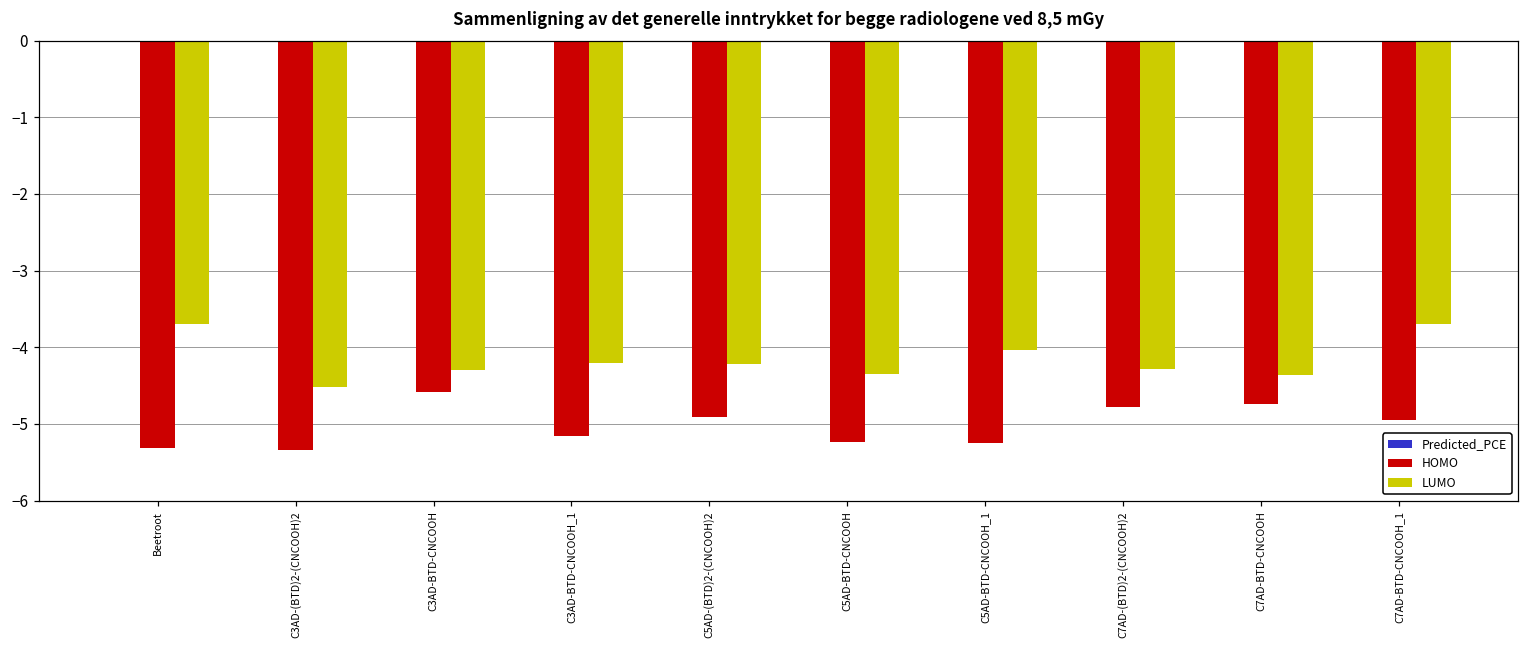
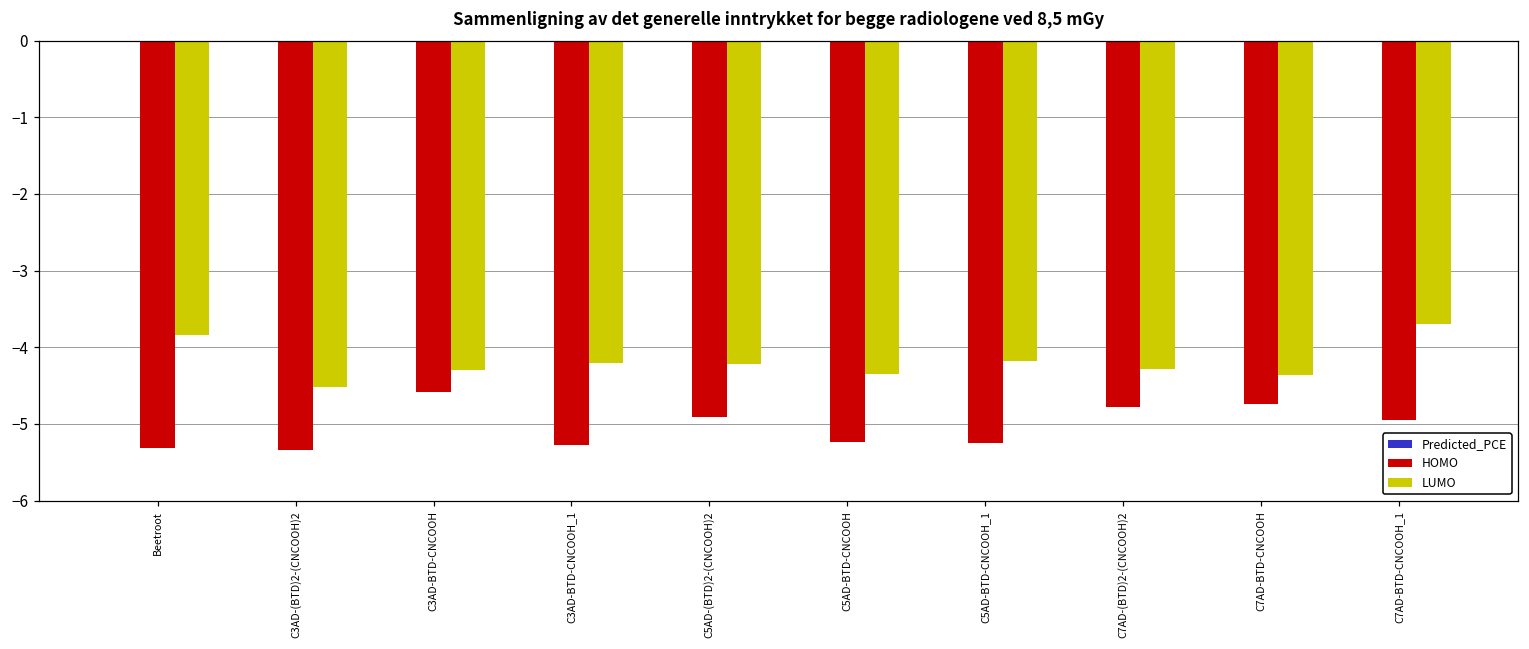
LUMO, Beetroot: -3.7 -> -3.8
HOMO, C3AD-BTD-CNCOOH_1: -5.2 -> -5.3
LUMO, C5AD-BTD-CNCOOH_1: -4.0 -> -4.2
